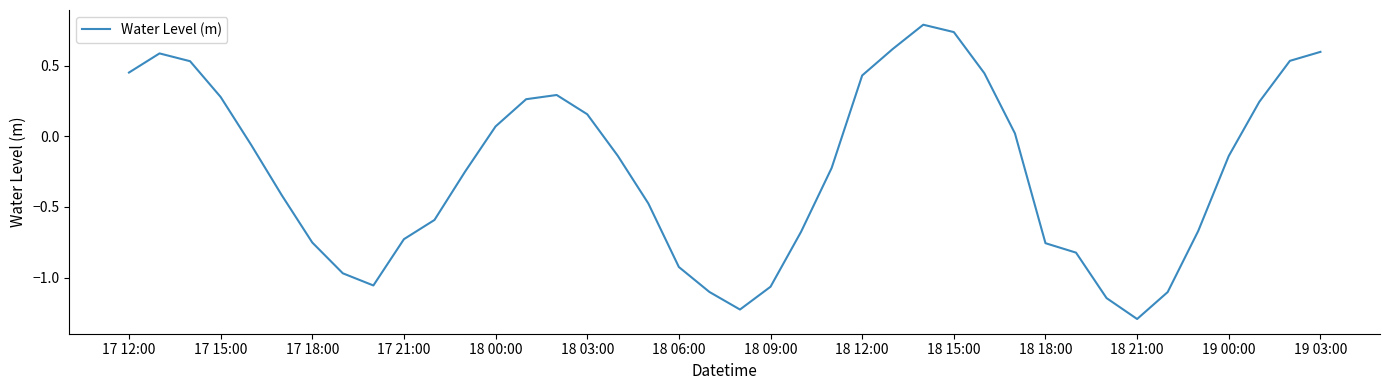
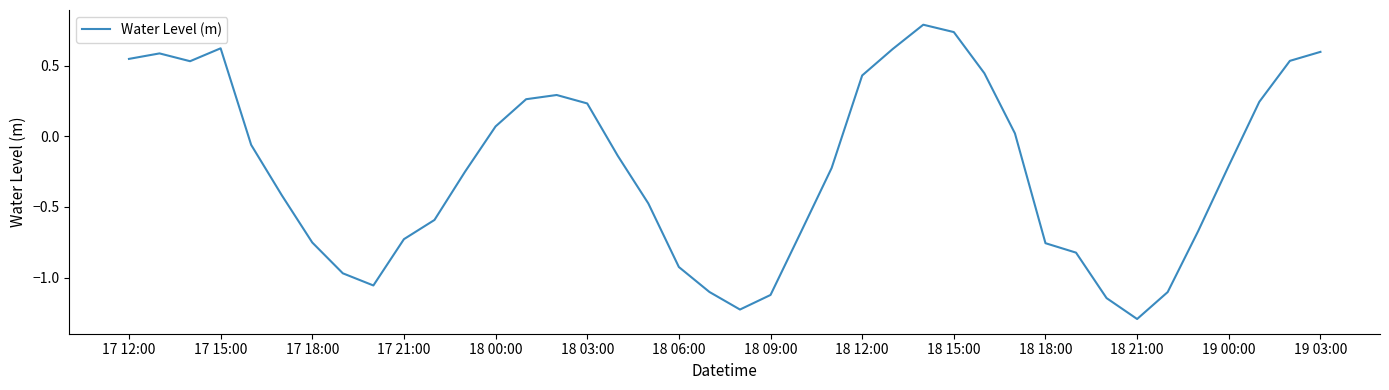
17 12:00: 0.45 -> 0.55
17 15:00: 0.28 -> 0.62
18 03:00: 0.16 -> 0.23
18 09:00: -1.07 -> -1.12
19 00:00: -0.14 -> -0.21
